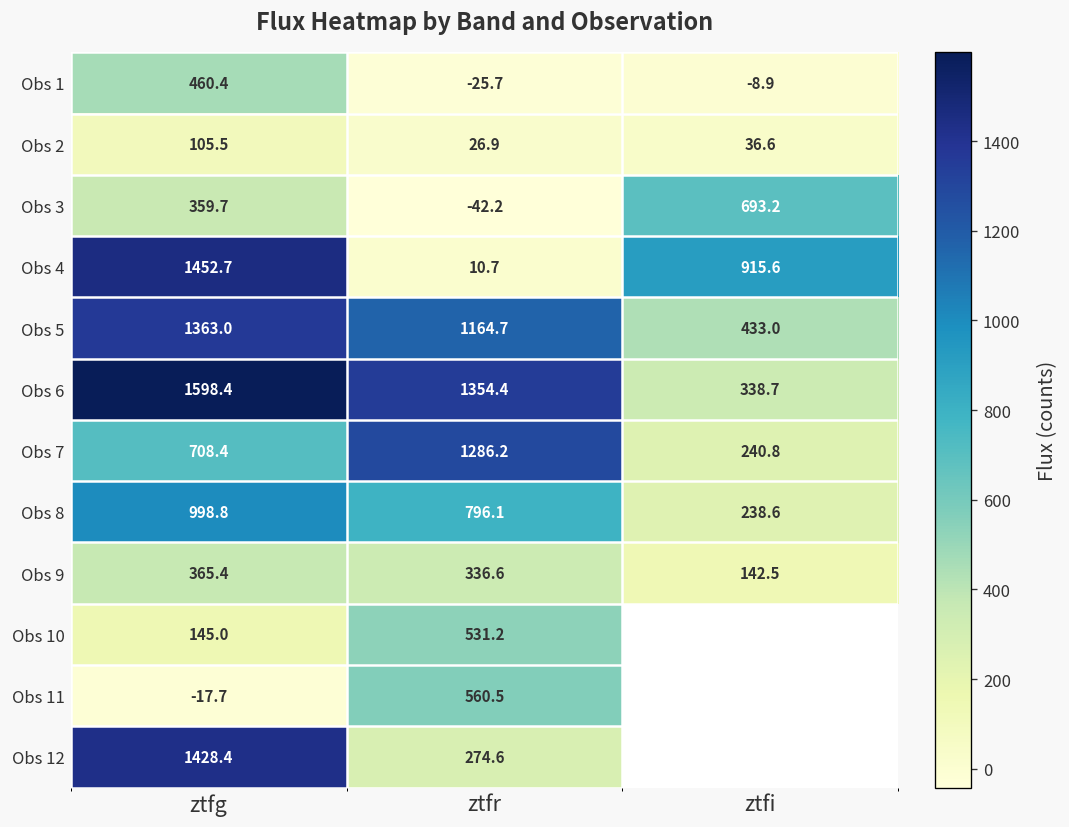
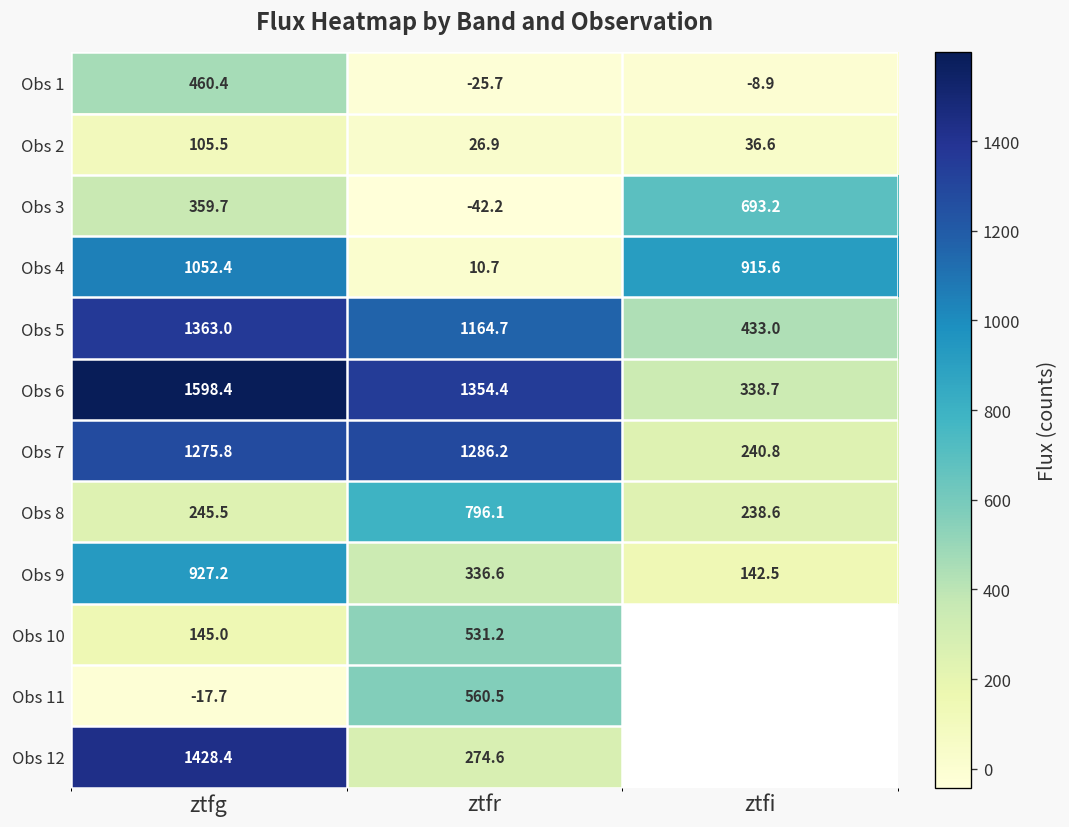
Obs 4, ztfg: 1452.7 -> 1052.4
Obs 7, ztfg: 708.4 -> 1275.8
Obs 8, ztfg: 998.8 -> 245.5
Obs 9, ztfg: 365.4 -> 927.2
